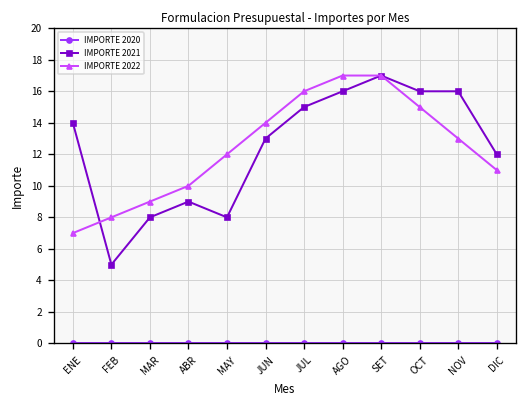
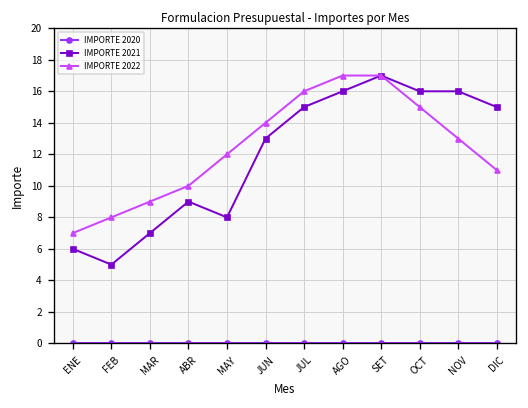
IMPORTE 2021, ENE: 14 -> 6
IMPORTE 2021, MAR: 8 -> 7
IMPORTE 2021, DIC: 12 -> 15
